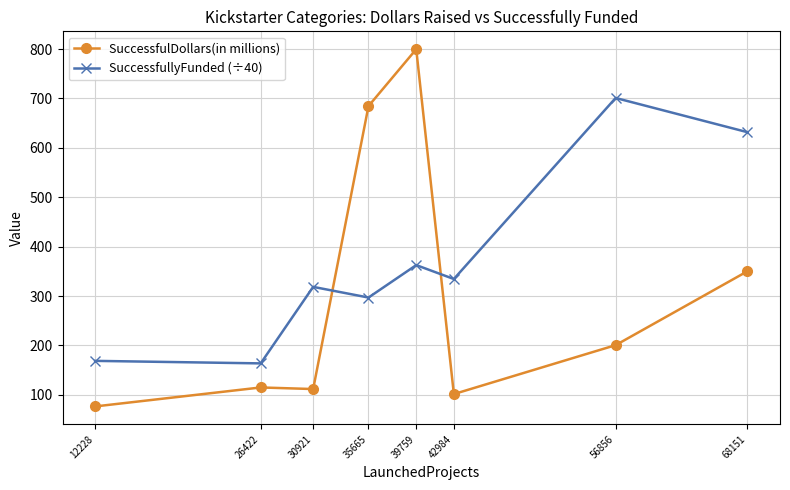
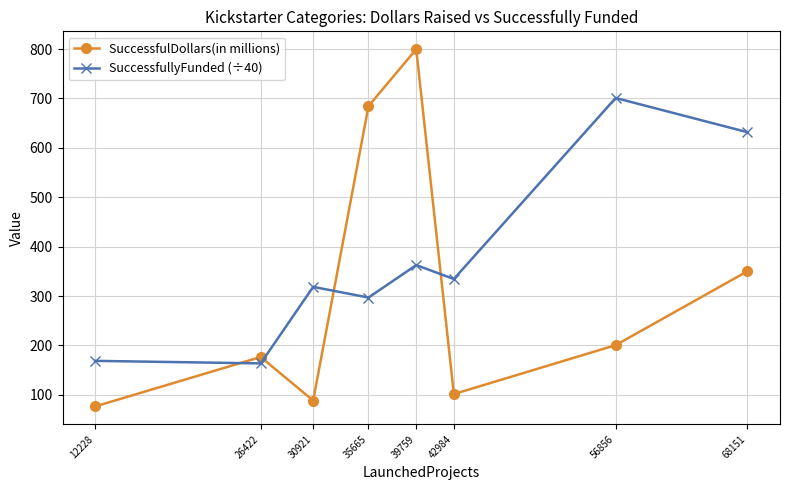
SuccessfulDollars(in millions), 26422: 110 -> 180
SuccessfulDollars(in millions), 30921: 110 -> 90
